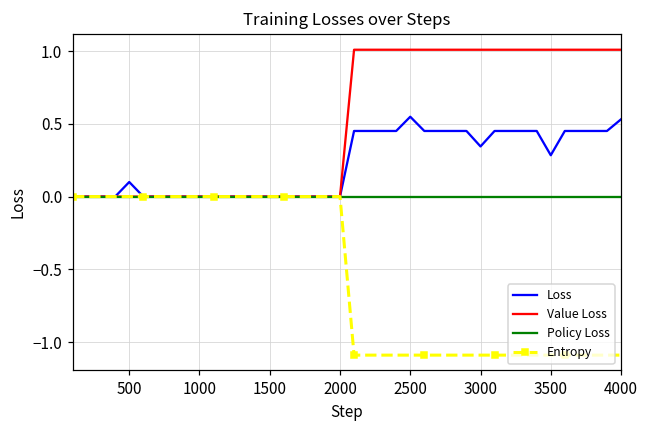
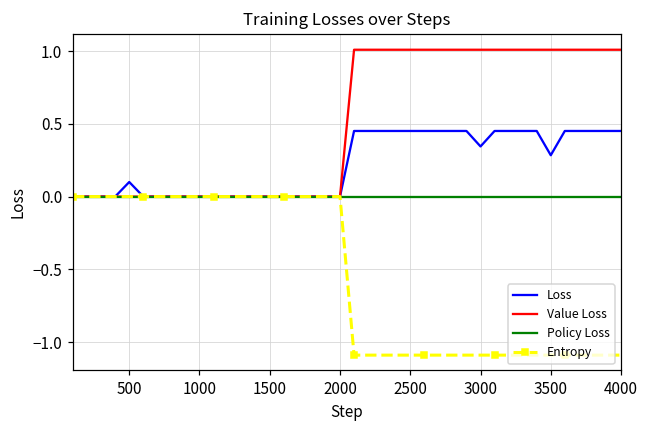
Loss, 2500: 0.55 -> 0.45
Loss, 4000: 0.53 -> 0.45
